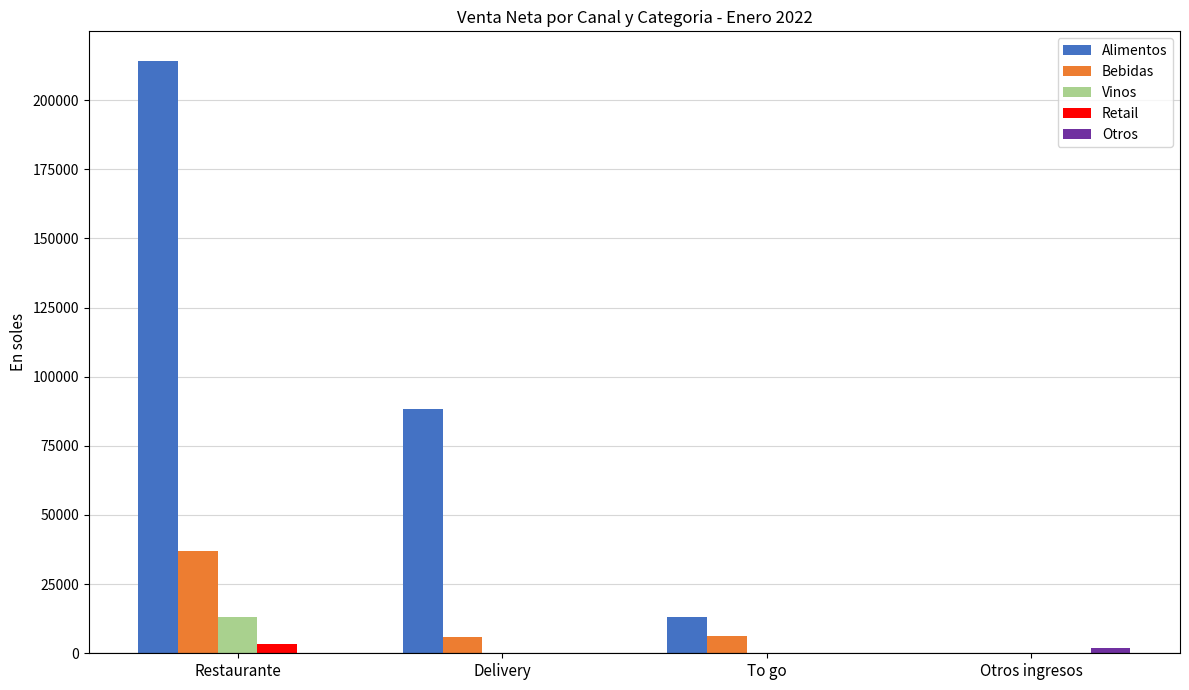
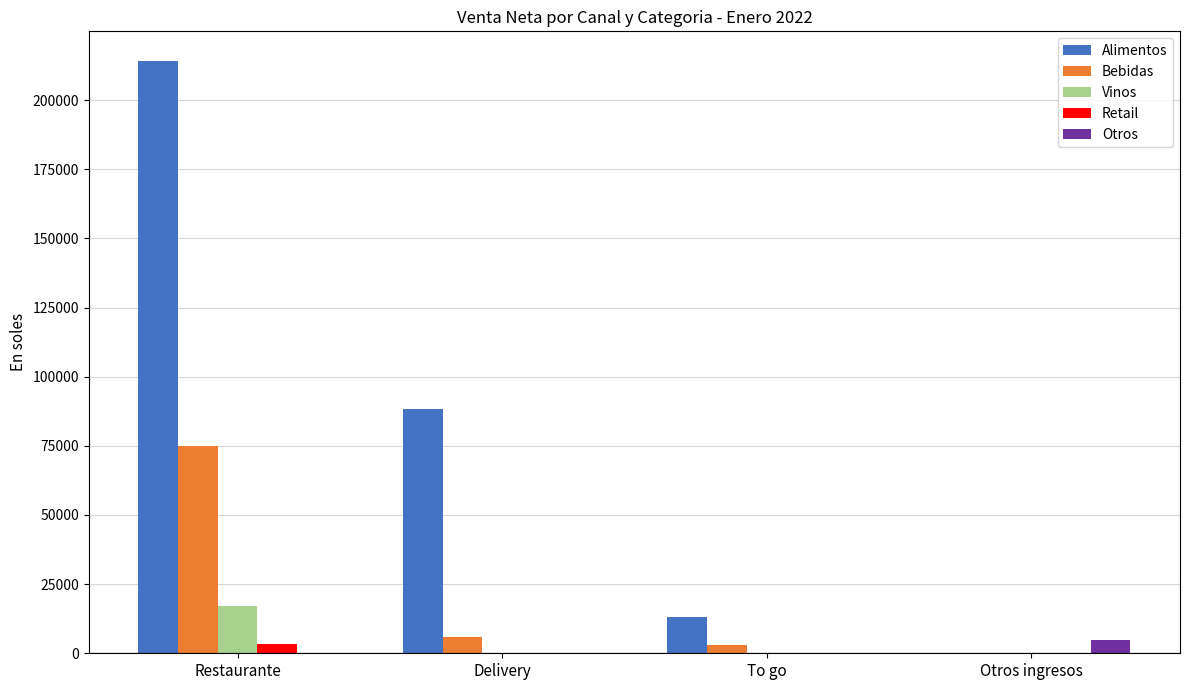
Bebidas, Restaurante: 37000 -> 75000
Vinos, Restaurante: 13000 -> 17000
Bebidas, To go: 6000 -> 3000
Otros, Otros ingresos: 2000 -> 5000
